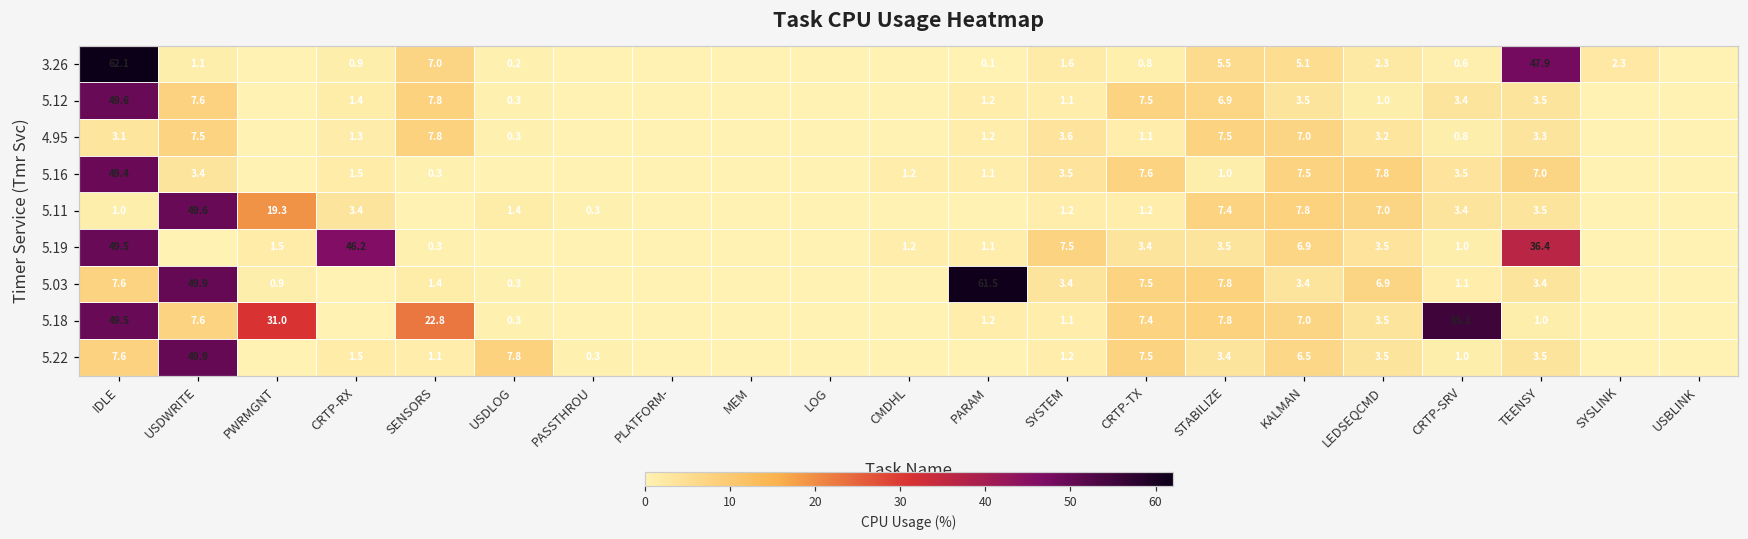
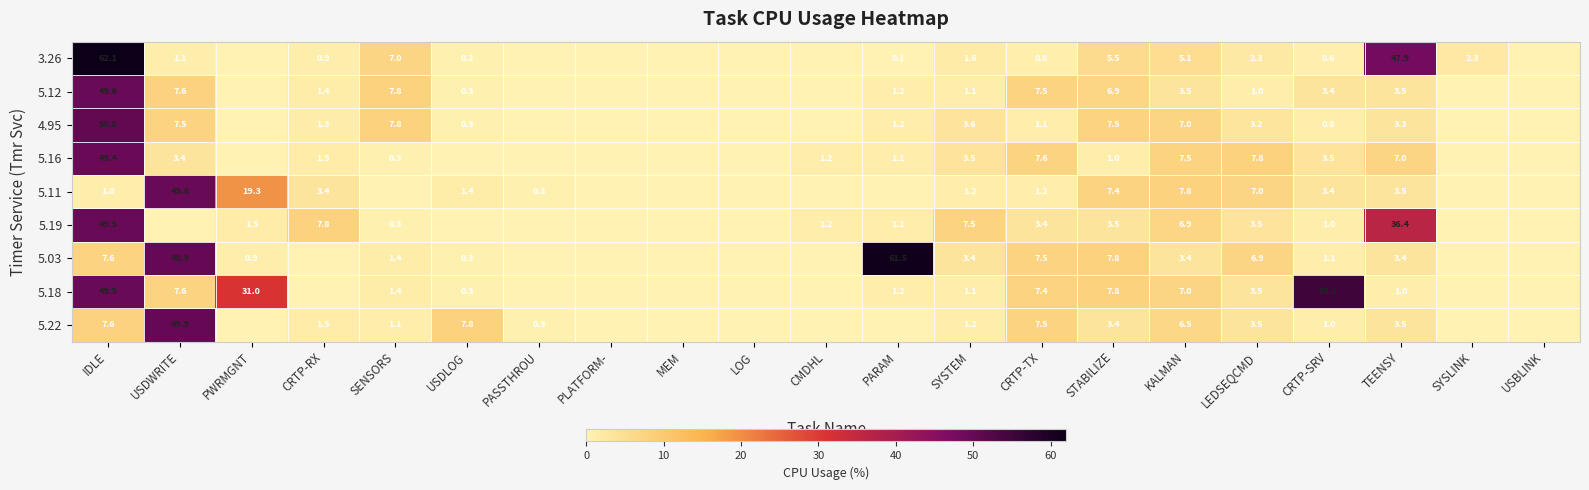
4.95, IDLE: 3.1 -> 50.5
5.19, CRTP-RX: 46.2 -> 7.8
5.18, SENSORS: 22.8 -> 1.4
